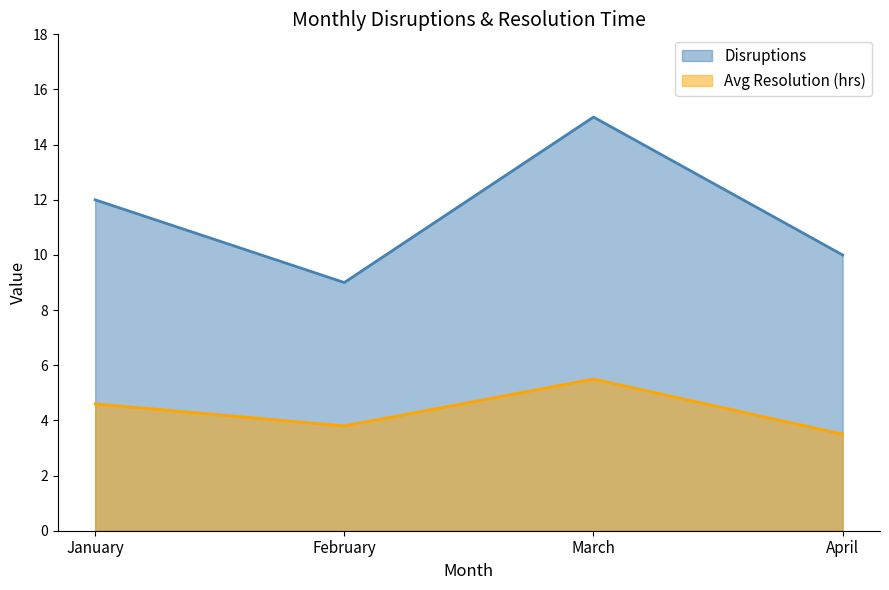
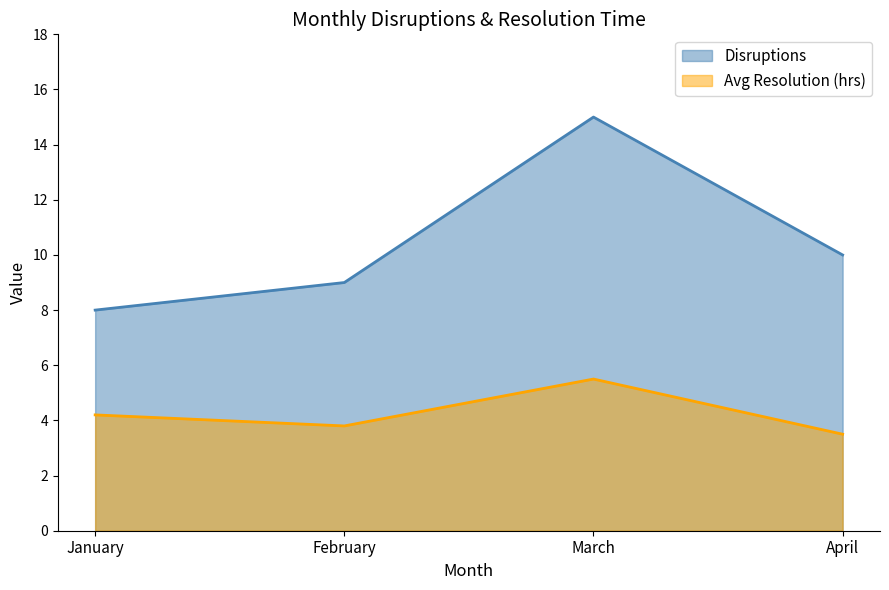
Disruptions, January: 12 -> 8
Avg Resolution (hrs), January: 4.6 -> 4.2
